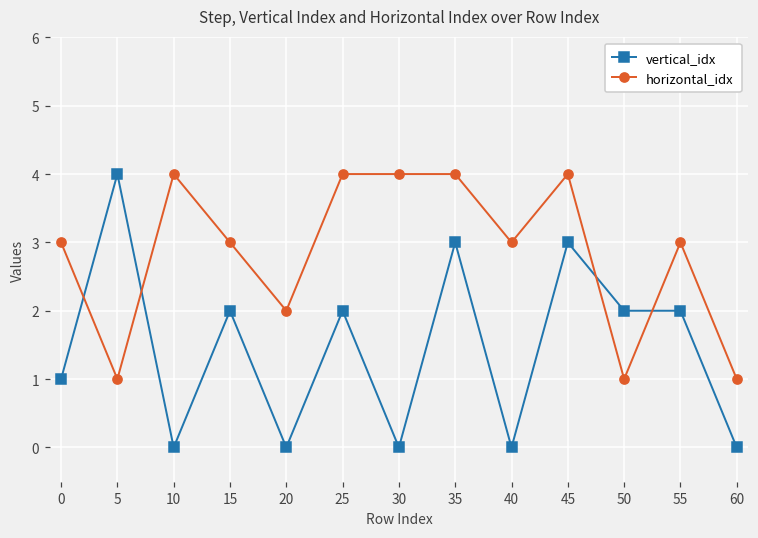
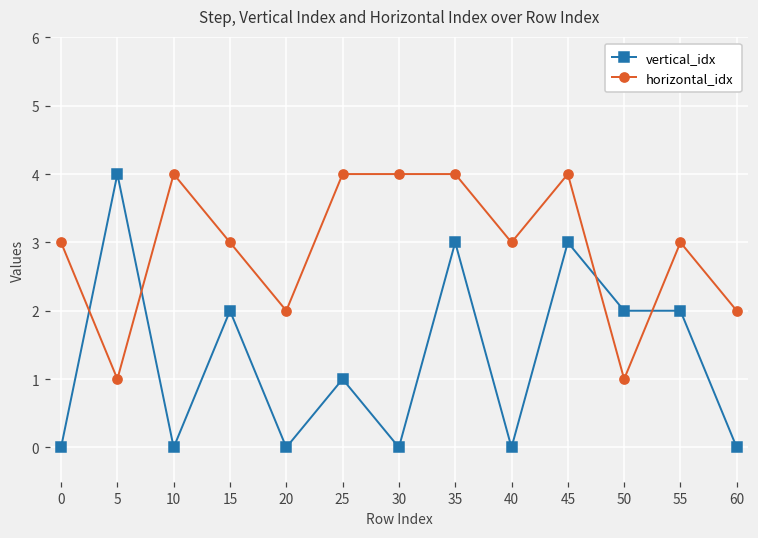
vertical_idx, 0: 1 -> 0
vertical_idx, 25: 2 -> 1
horizontal_idx, 60: 1 -> 2
